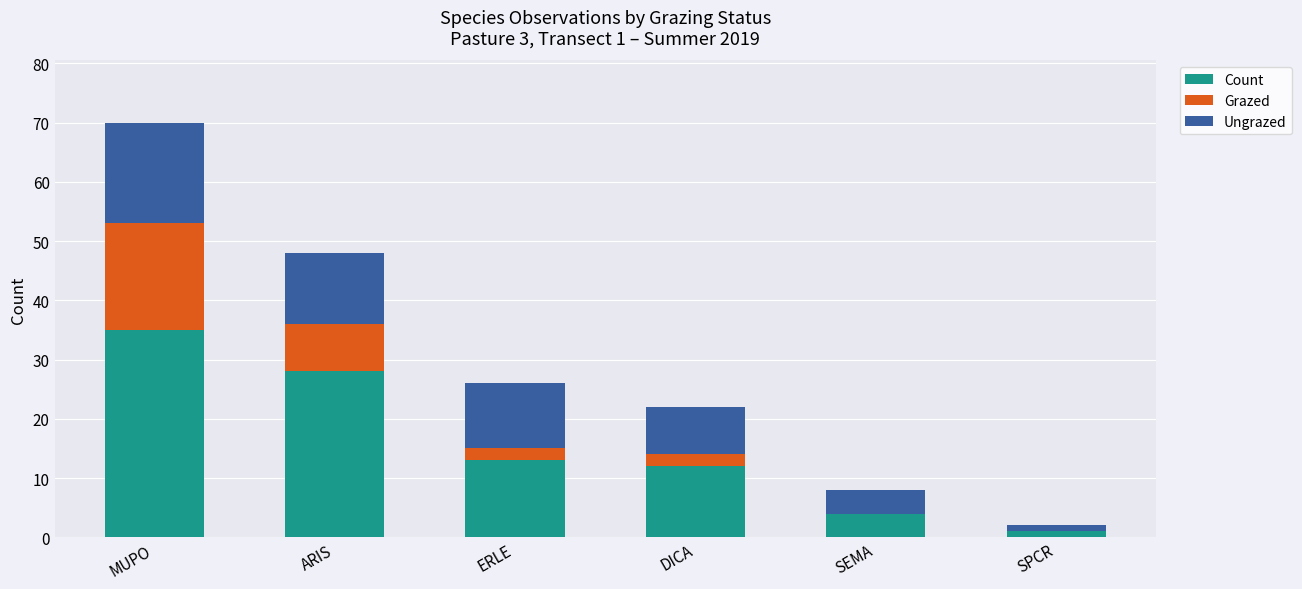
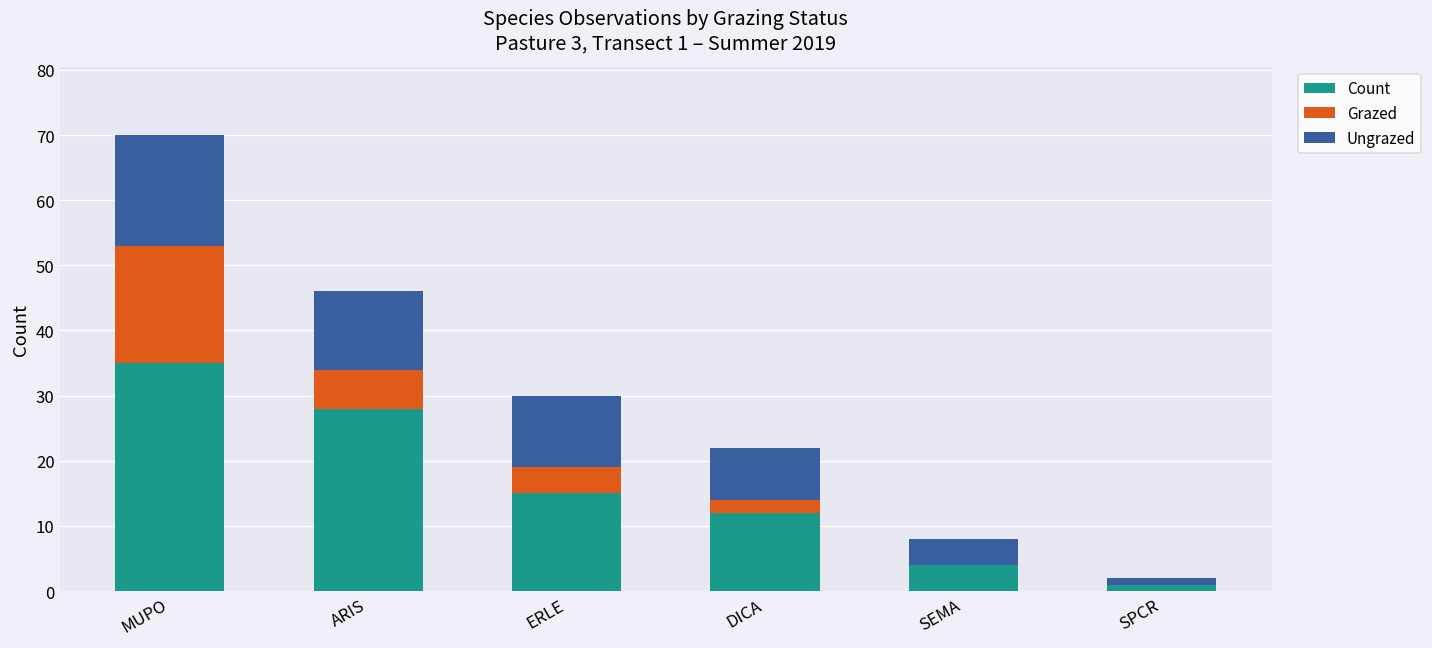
Grazed, ARIS: 8 -> 6
Count, ERLE: 13 -> 15
Grazed, ERLE: 2 -> 4
